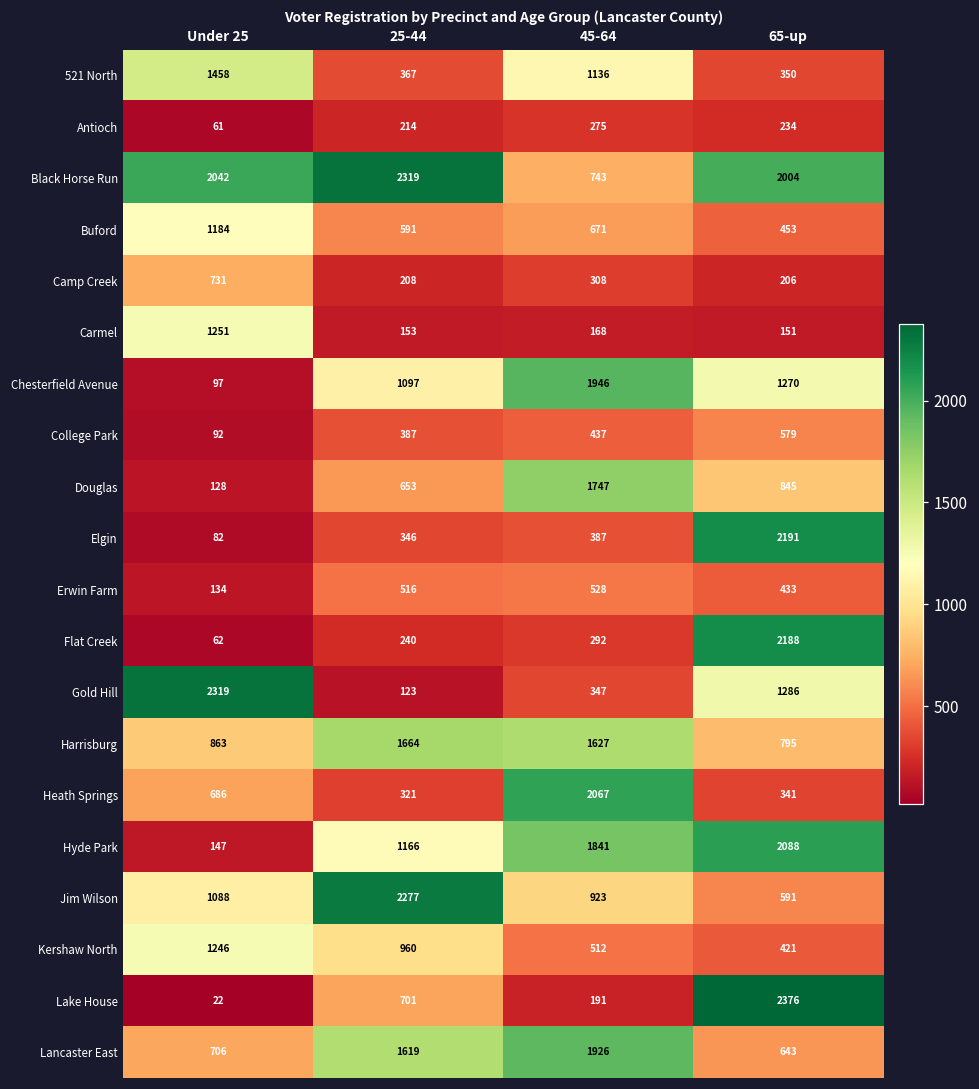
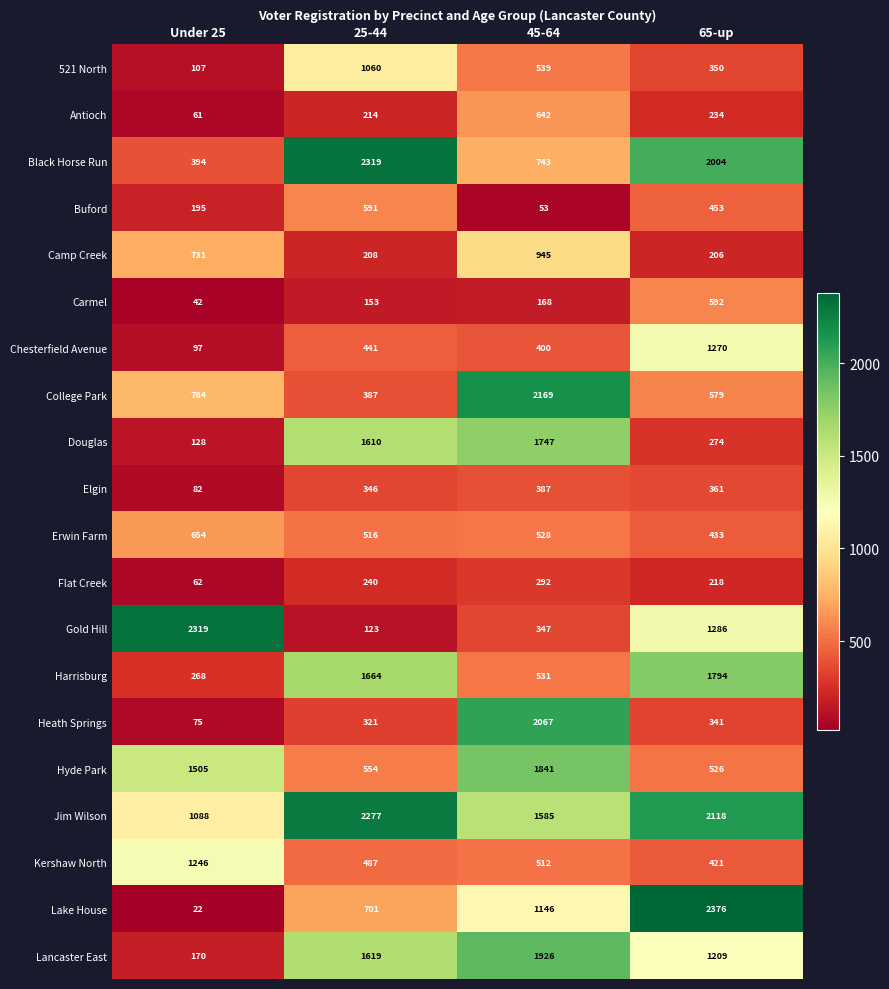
521 North, Under 25: 1458 -> 107
521 North, 25-44: 367 -> 1060
521 North, 45-64: 1136 -> 539
Antioch, 45-64: 275 -> 642
Black Horse Run, Under 25: 2042 -> 394
Buford, Under 25: 1184 -> 195
Buford, 45-64: 671 -> 53
Camp Creek, 45-64: 308 -> 945
Carmel, Under 25: 1251 -> 42
Carmel, 65-up: 151 -> 592
Chesterfield Avenue, 25-44: 1097 -> 441
Chesterfield Avenue, 45-64: 1946 -> 400
College Park, Under 25: 92 -> 784
College Park, 45-64: 437 -> 2169
Douglas, 25-44: 653 -> 1610
Douglas, 65-up: 845 -> 274
Elgin, 65-up: 2191 -> 361
Erwin Farm, Under 25: 134 -> 654
Flat Creek, 65-up: 2188 -> 218
Harrisburg, Under 25: 863 -> 268
Harrisburg, 45-64: 1627 -> 531
Harrisburg, 65-up: 795 -> 1794
Heath Springs, Under 25: 686 -> 75
Hyde Park, Under 25: 147 -> 1505
Hyde Park, 25-44: 1166 -> 554
Hyde Park, 65-up: 2088 -> 526
Jim Wilson, 45-64: 923 -> 1585
Jim Wilson, 65-up: 591 -> 2118
Kershaw North, 25-44: 960 -> 487
Lake House, 45-64: 191 -> 1146
Lancaster East, Under 25: 706 -> 170
Lancaster East, 65-up: 643 -> 1209
